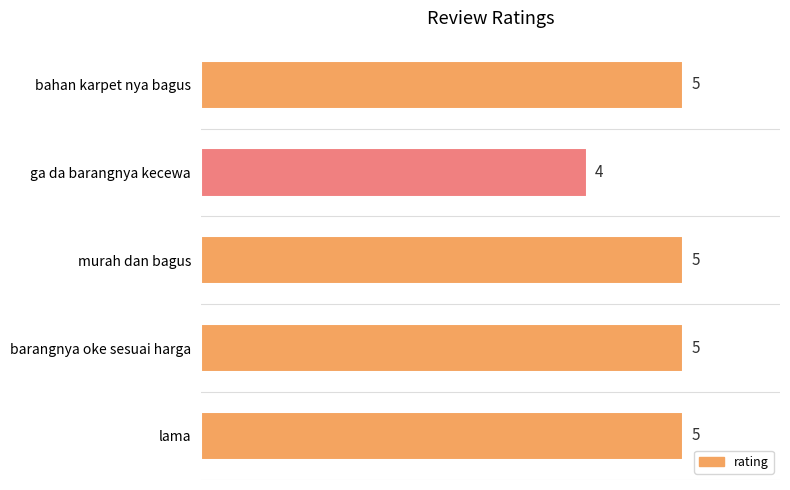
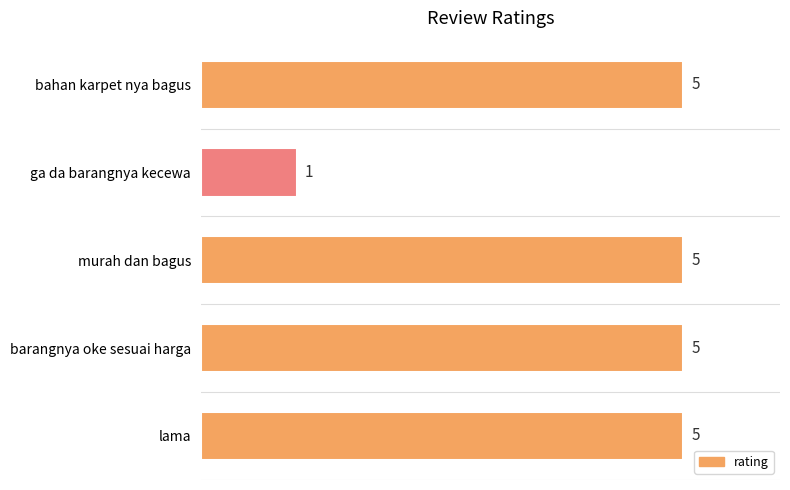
ga da barangnya kecewa: 4 -> 1
